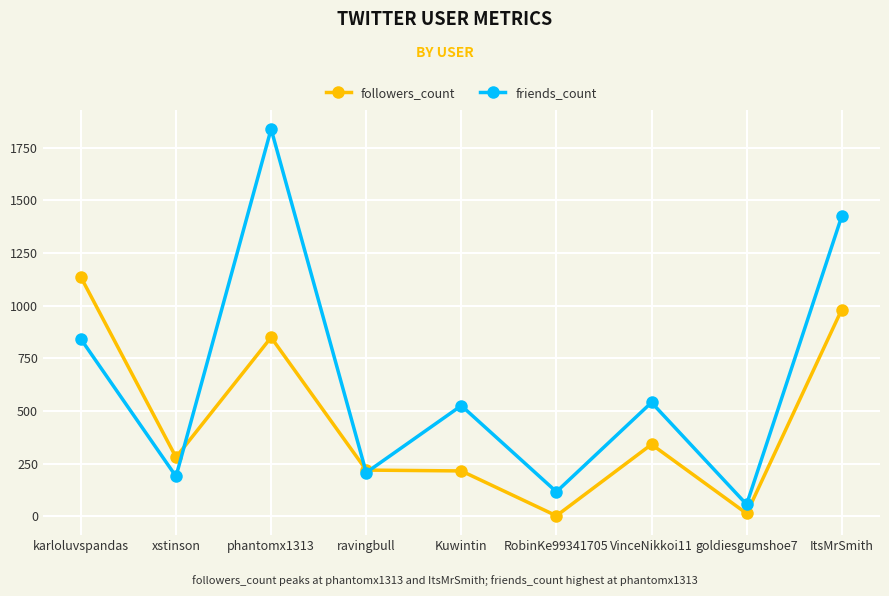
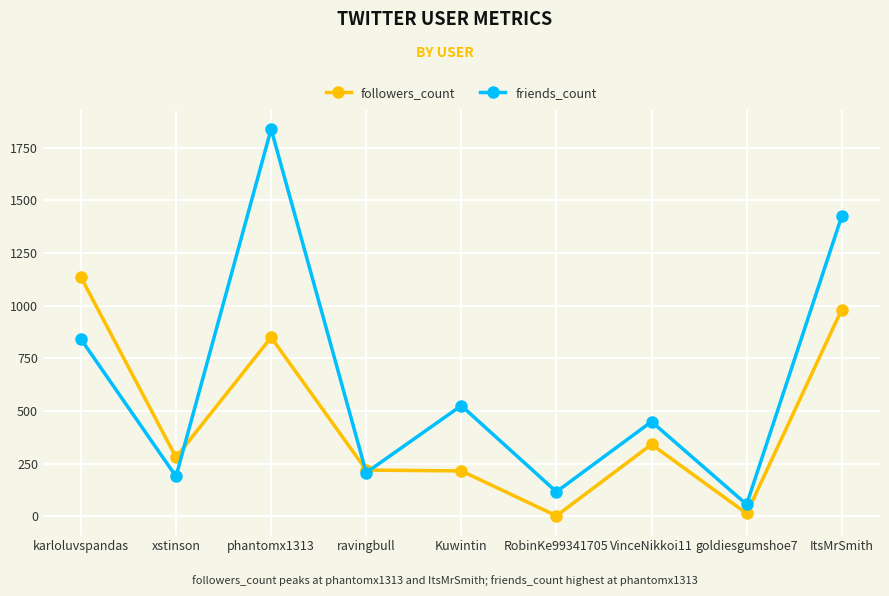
friends_count, VinceNikkoi11: 540 -> 450
